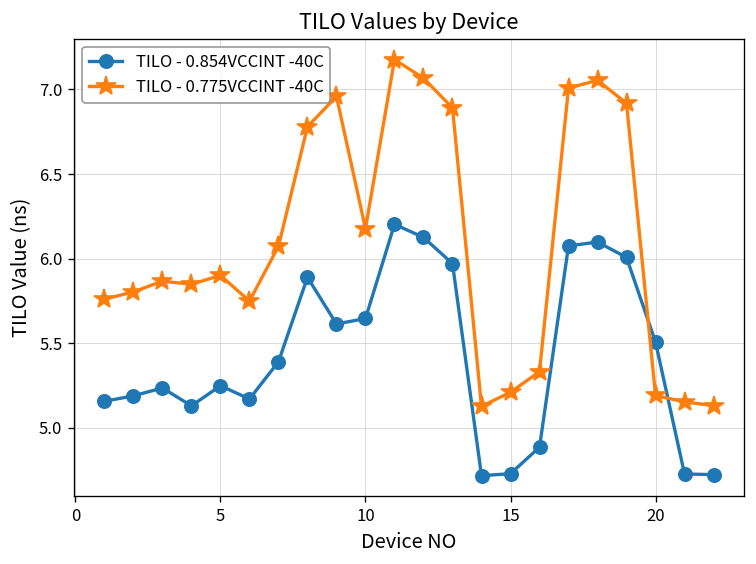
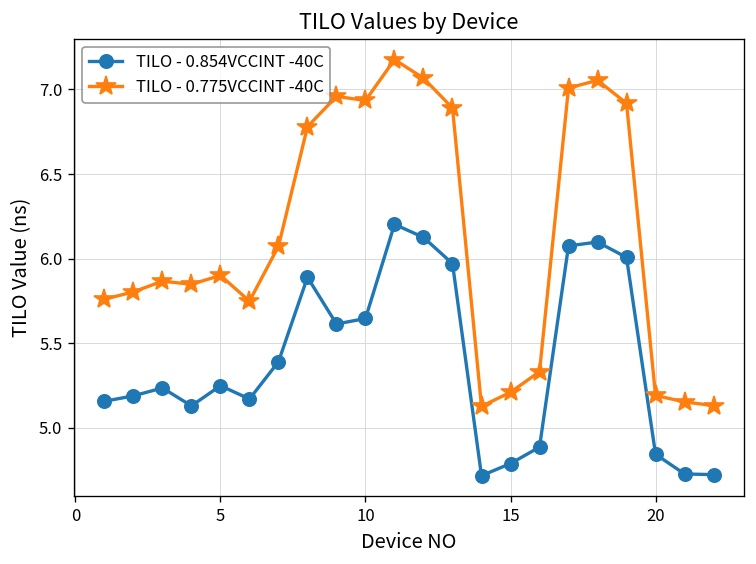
TILO - 0.775VCCINT -40C, 10: 6.18 -> 6.93
TILO - 0.854VCCINT -40C, 15: 4.73 -> 4.79
TILO - 0.854VCCINT -40C, 20: 5.51 -> 4.85
